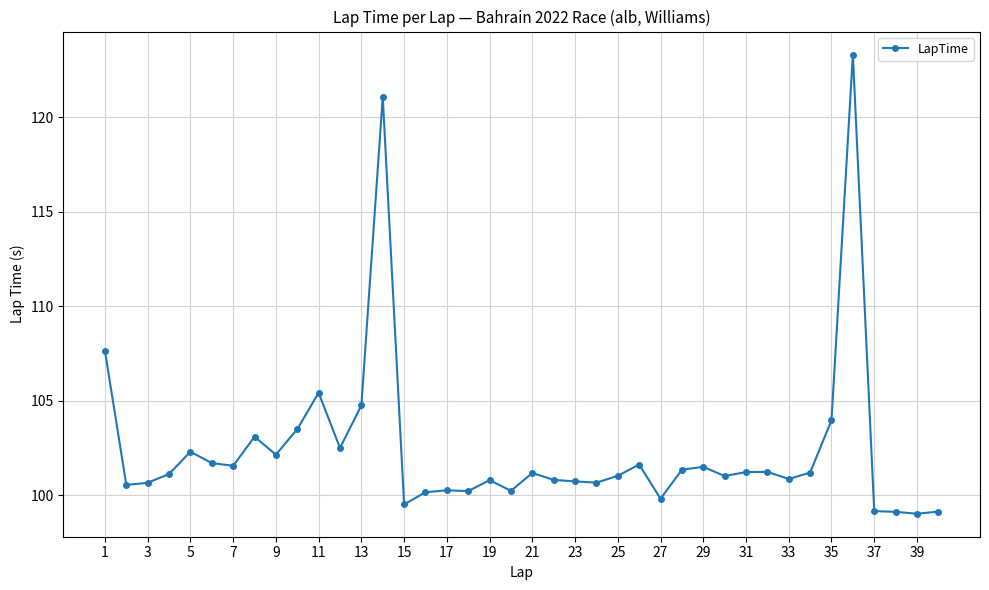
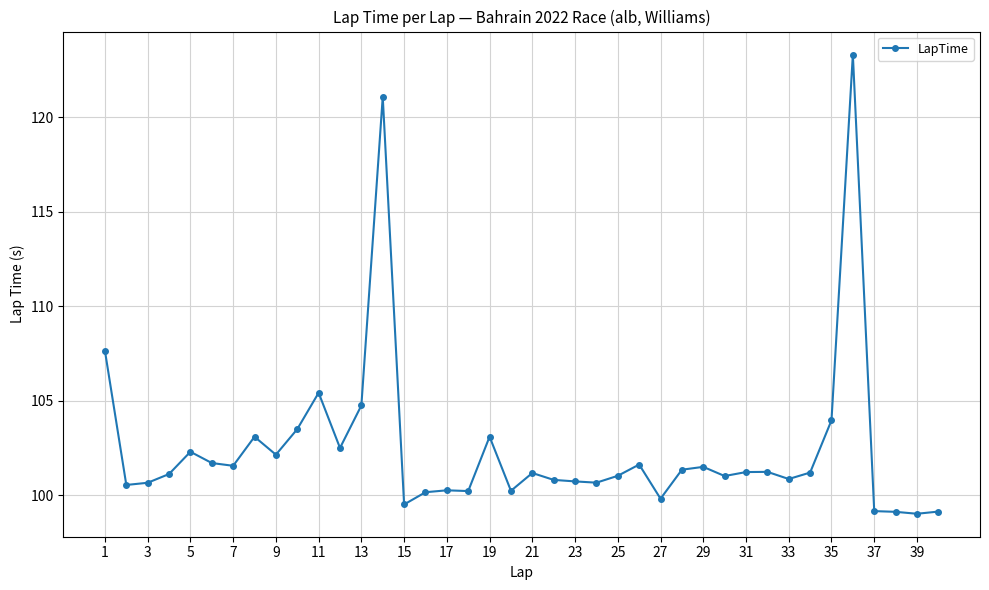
19: 100.8 -> 103.1
